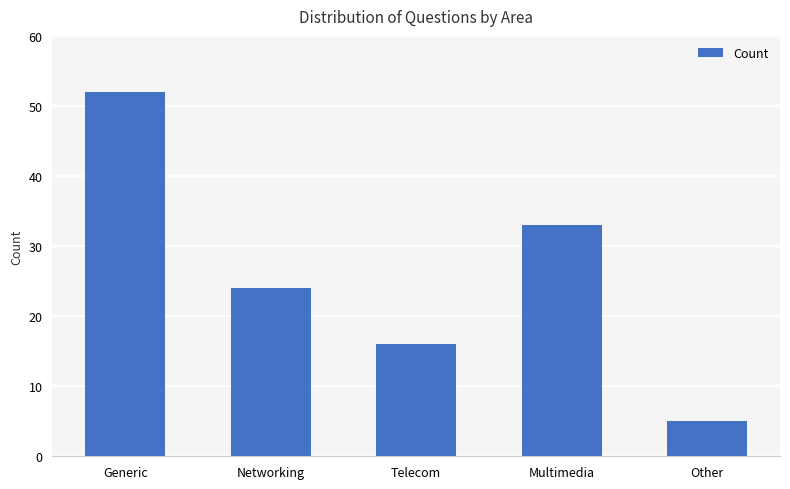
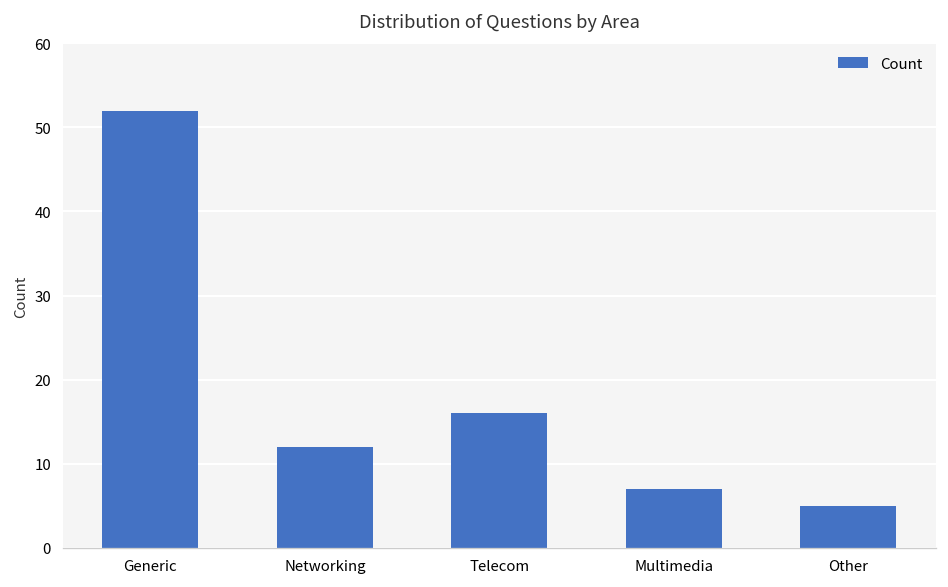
Networking: 24 -> 12
Multimedia: 33 -> 7
